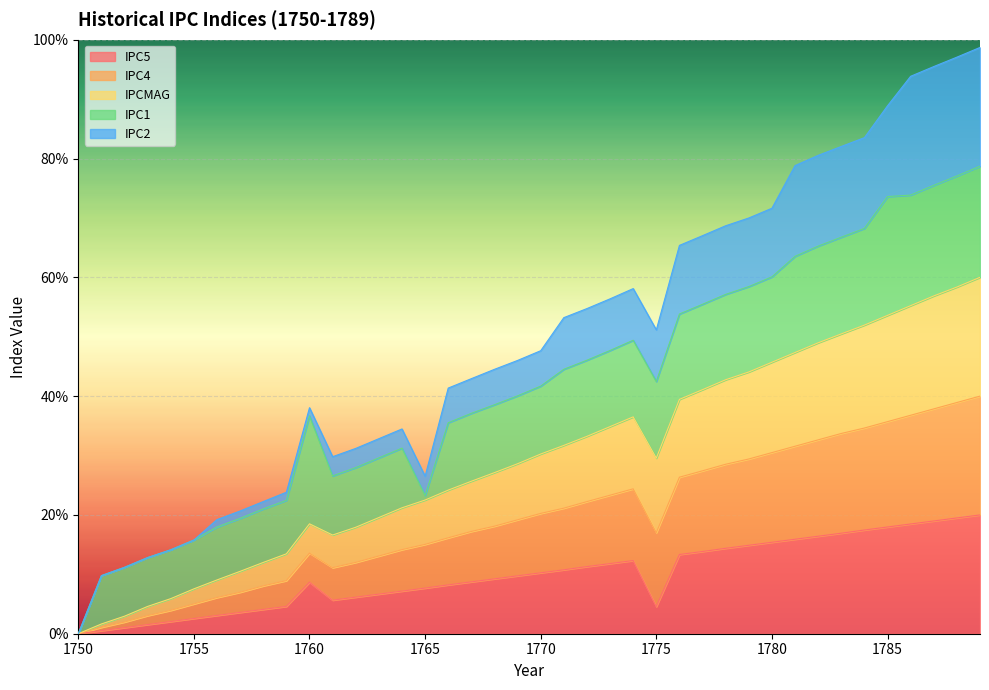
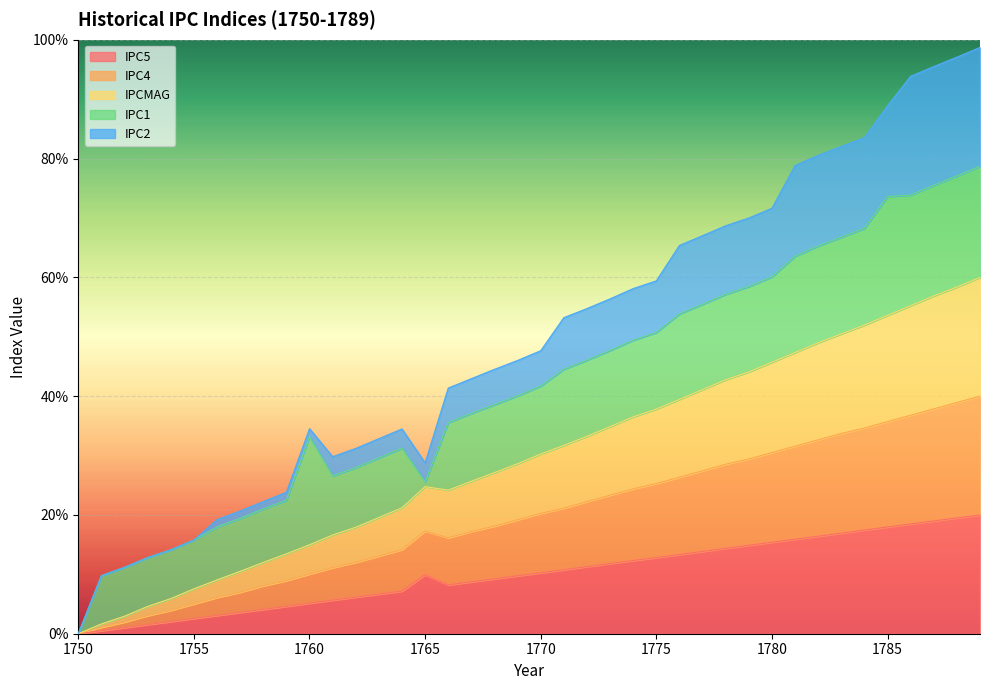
IPC5, 1760: 9% -> 5%
IPC5, 1765: 8% -> 10%
IPC5, 1775: 5% -> 13%
